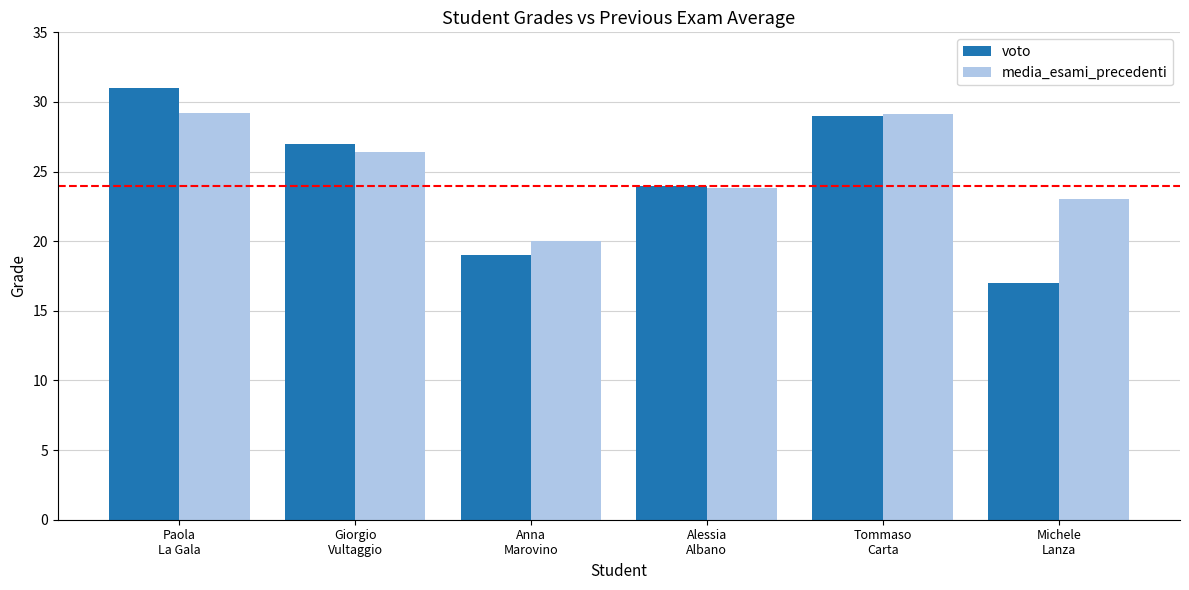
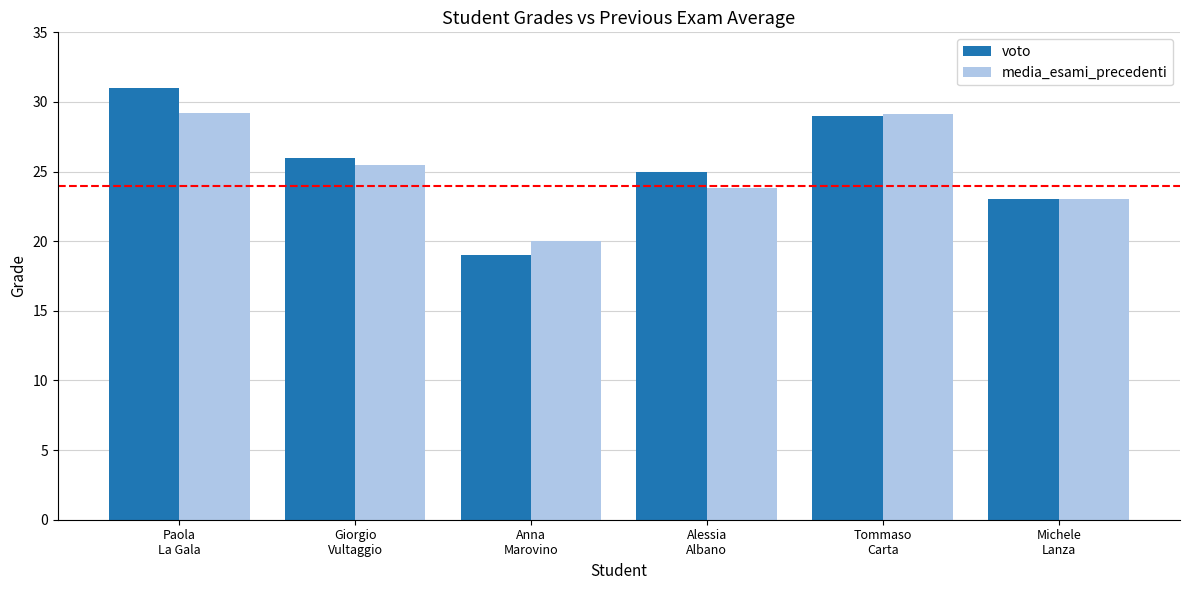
voto, Giorgio Vultaggio: 27 -> 26
media_esami_precedenti, Giorgio Vultaggio: 26.4 -> 25.5
voto, Alessia Albano: 24 -> 25
voto, Michele Lanza: 17 -> 23
